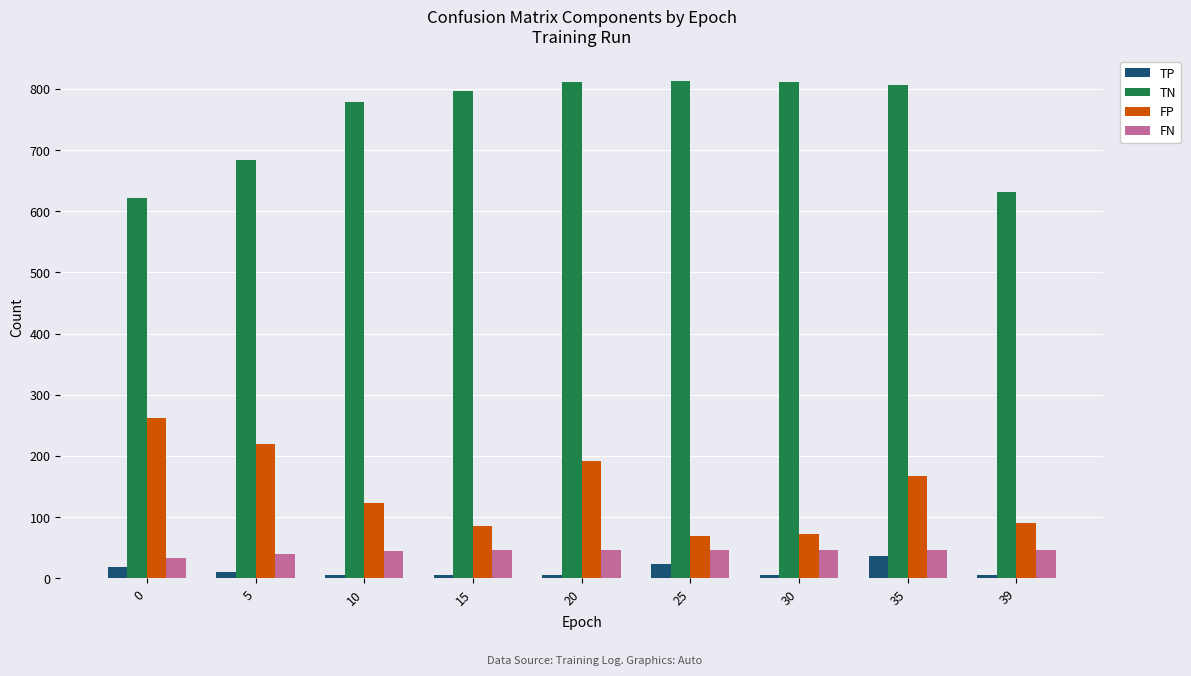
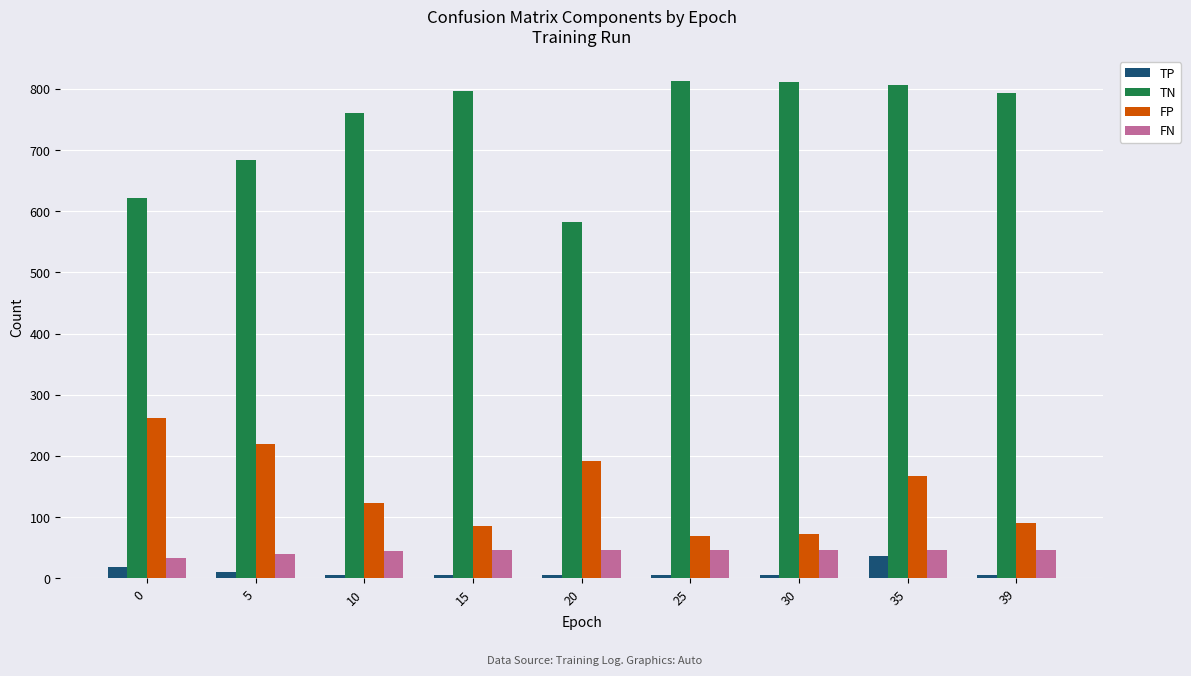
TN, 10: 780 -> 760
TN, 20: 810 -> 580
TP, 25: 20 -> 10
TN, 39: 630 -> 790
